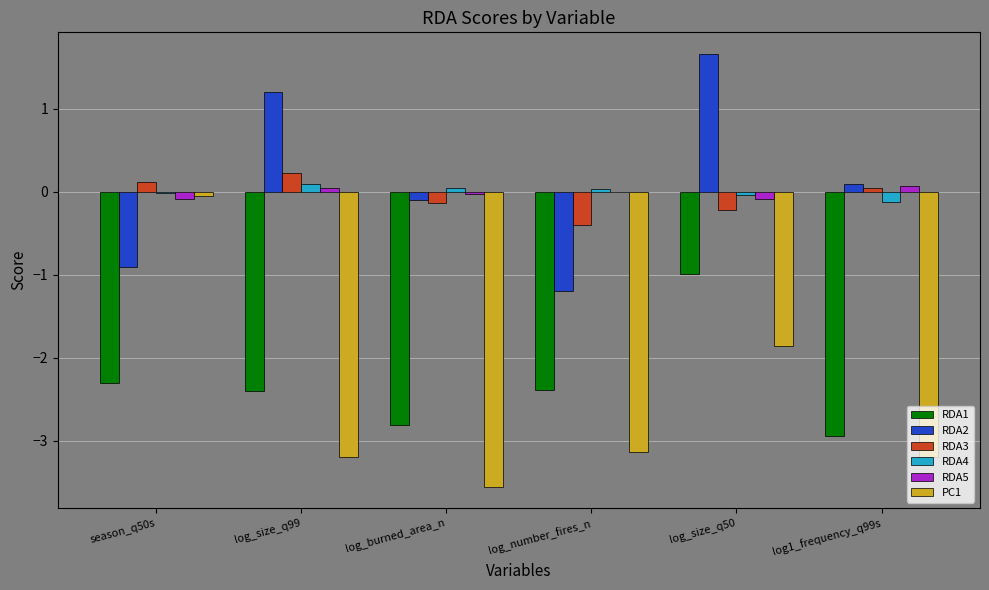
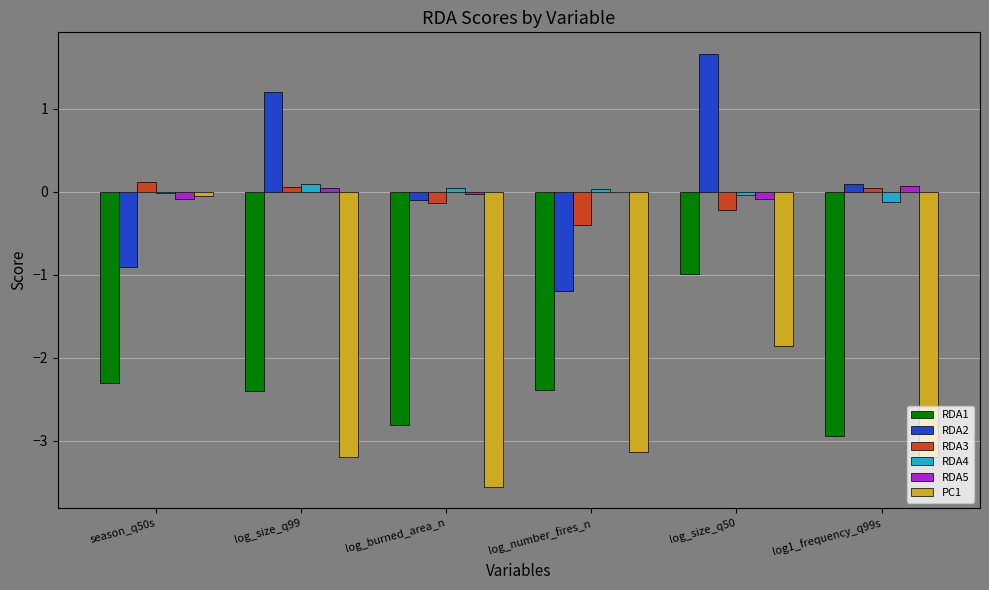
RDA3, log_size_q99: 0.2 -> 0.1
